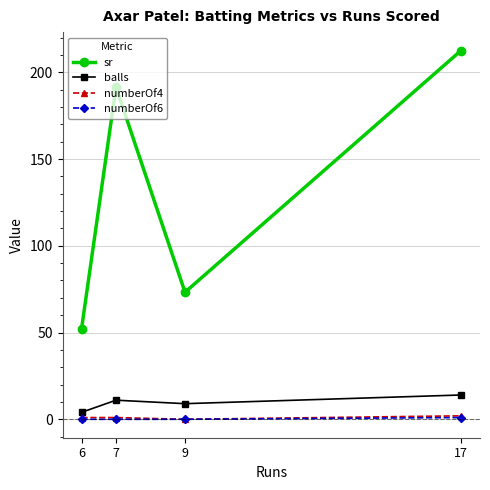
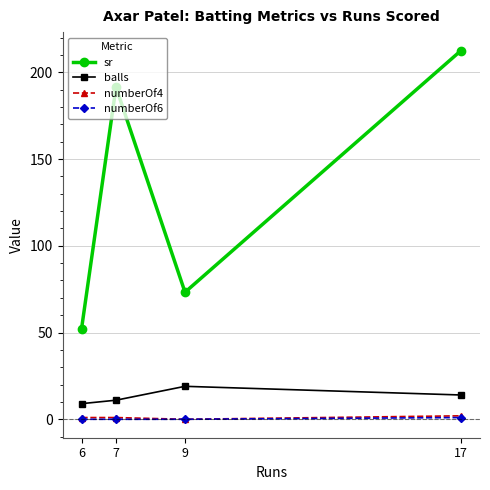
balls, 6: 4 -> 9
balls, 9: 9 -> 19
